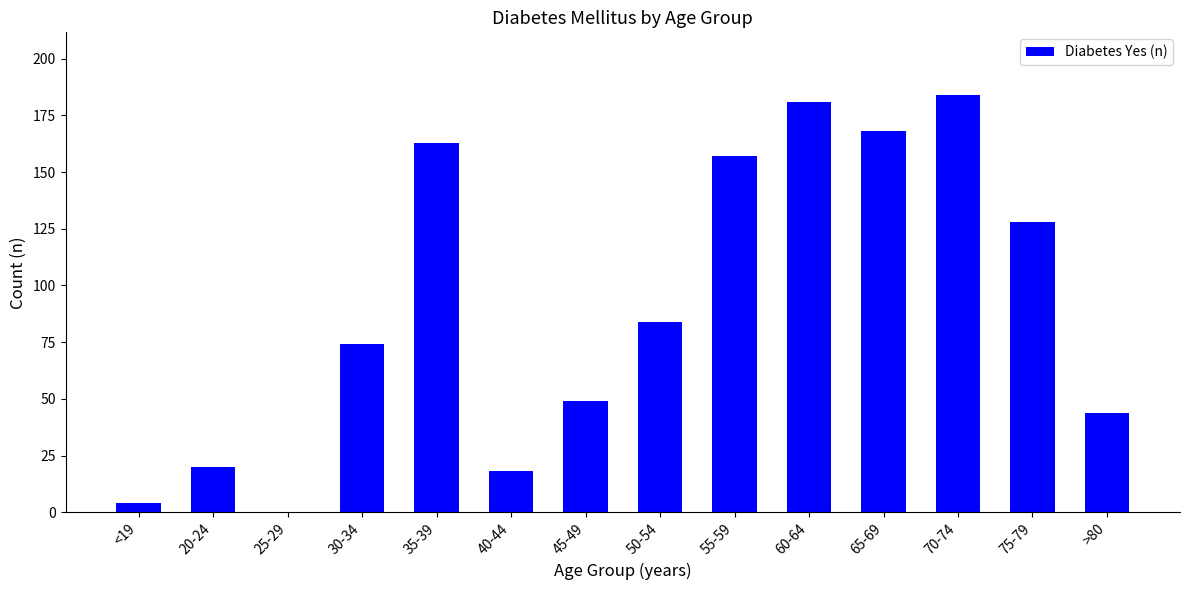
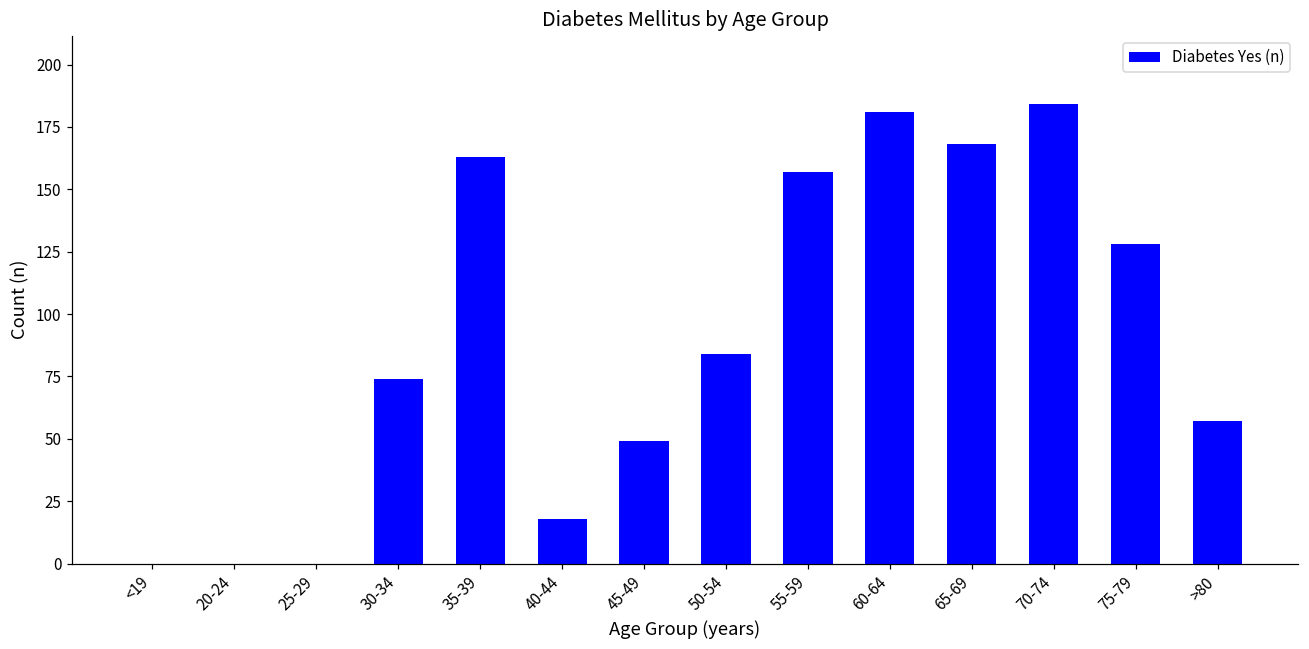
<19: 4 -> 0
20-24: 20 -> 0
>80: 44 -> 57
